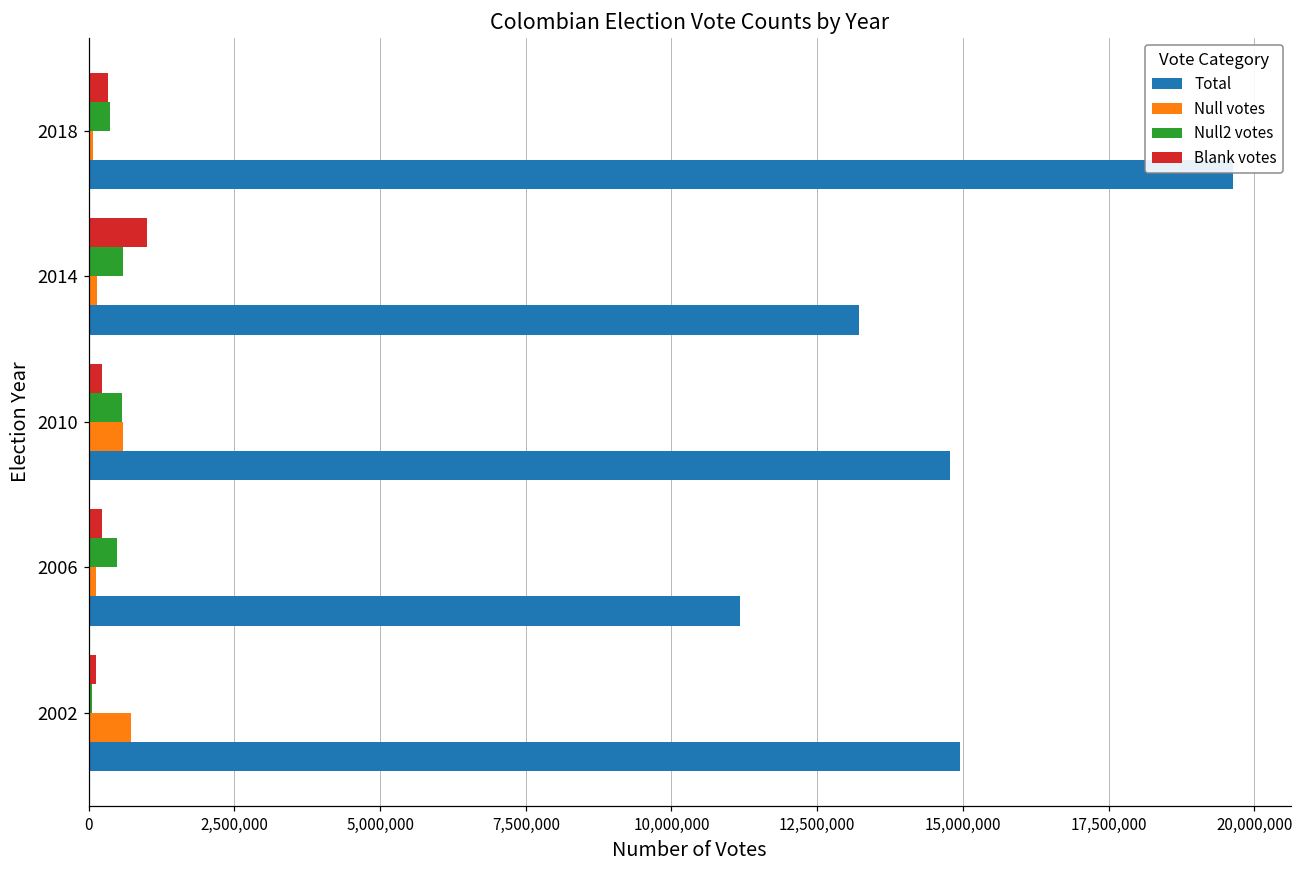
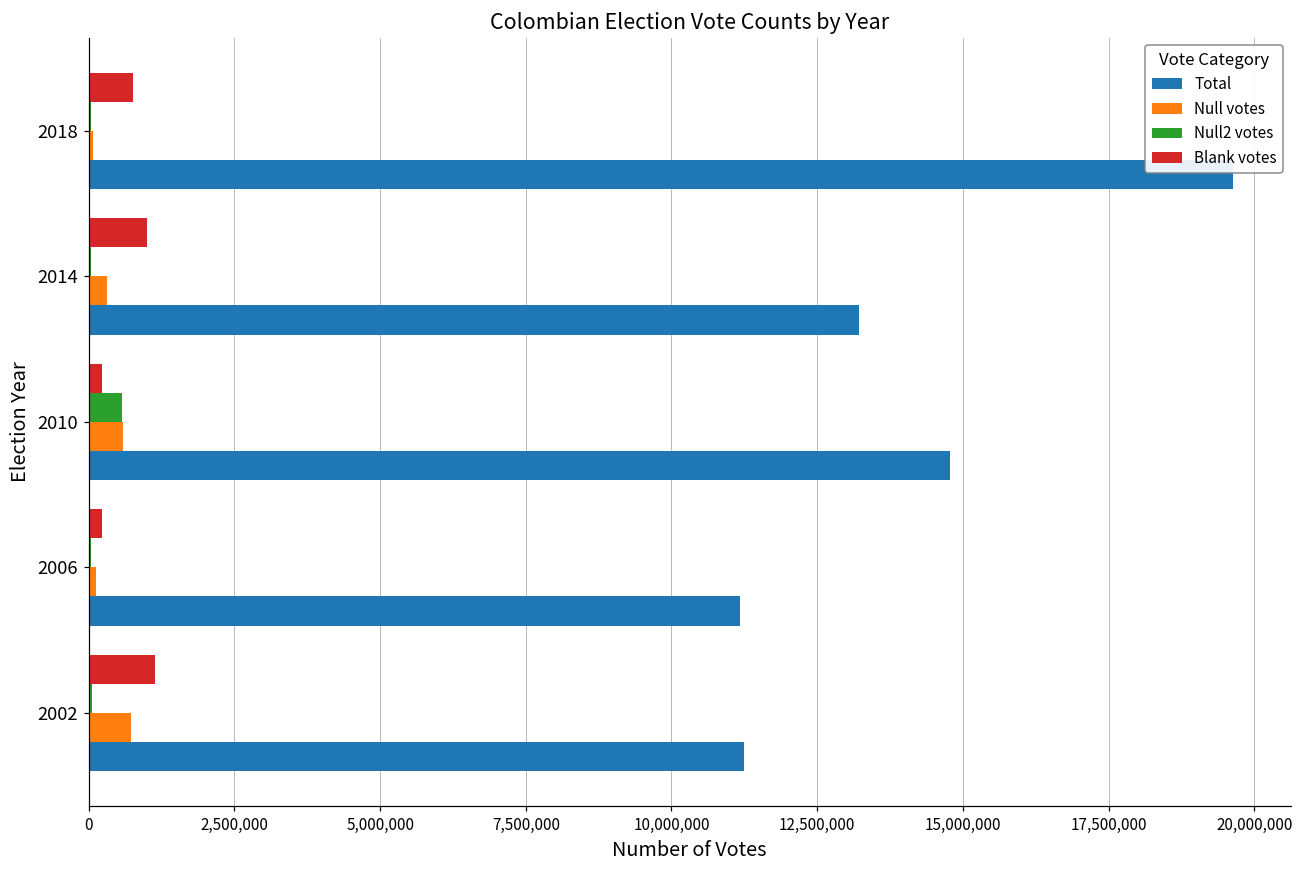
Blank votes, 2018: 300,000 -> 800,000
Null2 votes, 2018: 400,000 -> 0
Null2 votes, 2014: 600,000 -> 0
Null votes, 2014: 100,000 -> 300,000
Null2 votes, 2006: 500,000 -> 0
Blank votes, 2002: 100,000 -> 1,100,000
Total, 2002: 15,000,000 -> 11,200,000
